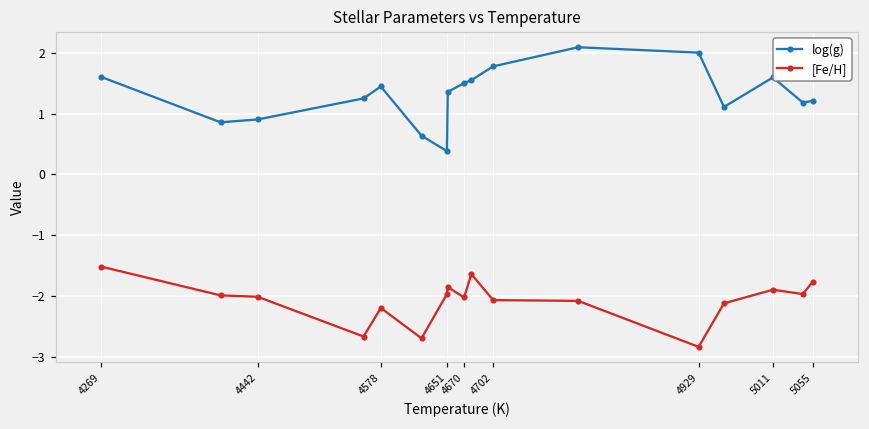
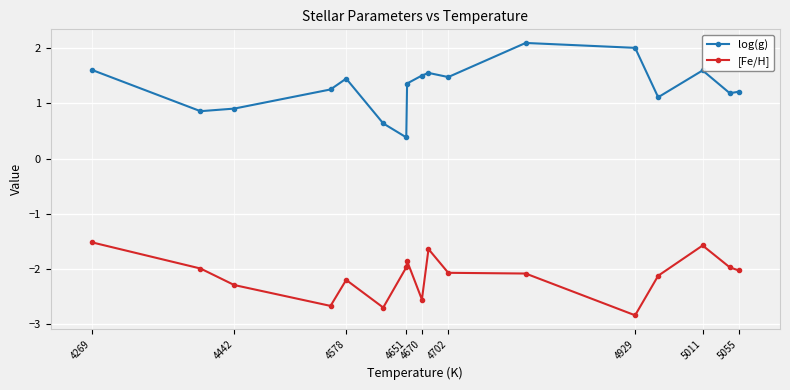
[Fe/H], 4442: -2.0 -> -2.3
[Fe/H], 4670: -2.0 -> -2.6
log(g), 4702: 1.8 -> 1.5
[Fe/H], 5011: -1.9 -> -1.6
[Fe/H], 5055: -1.8 -> -2.0
